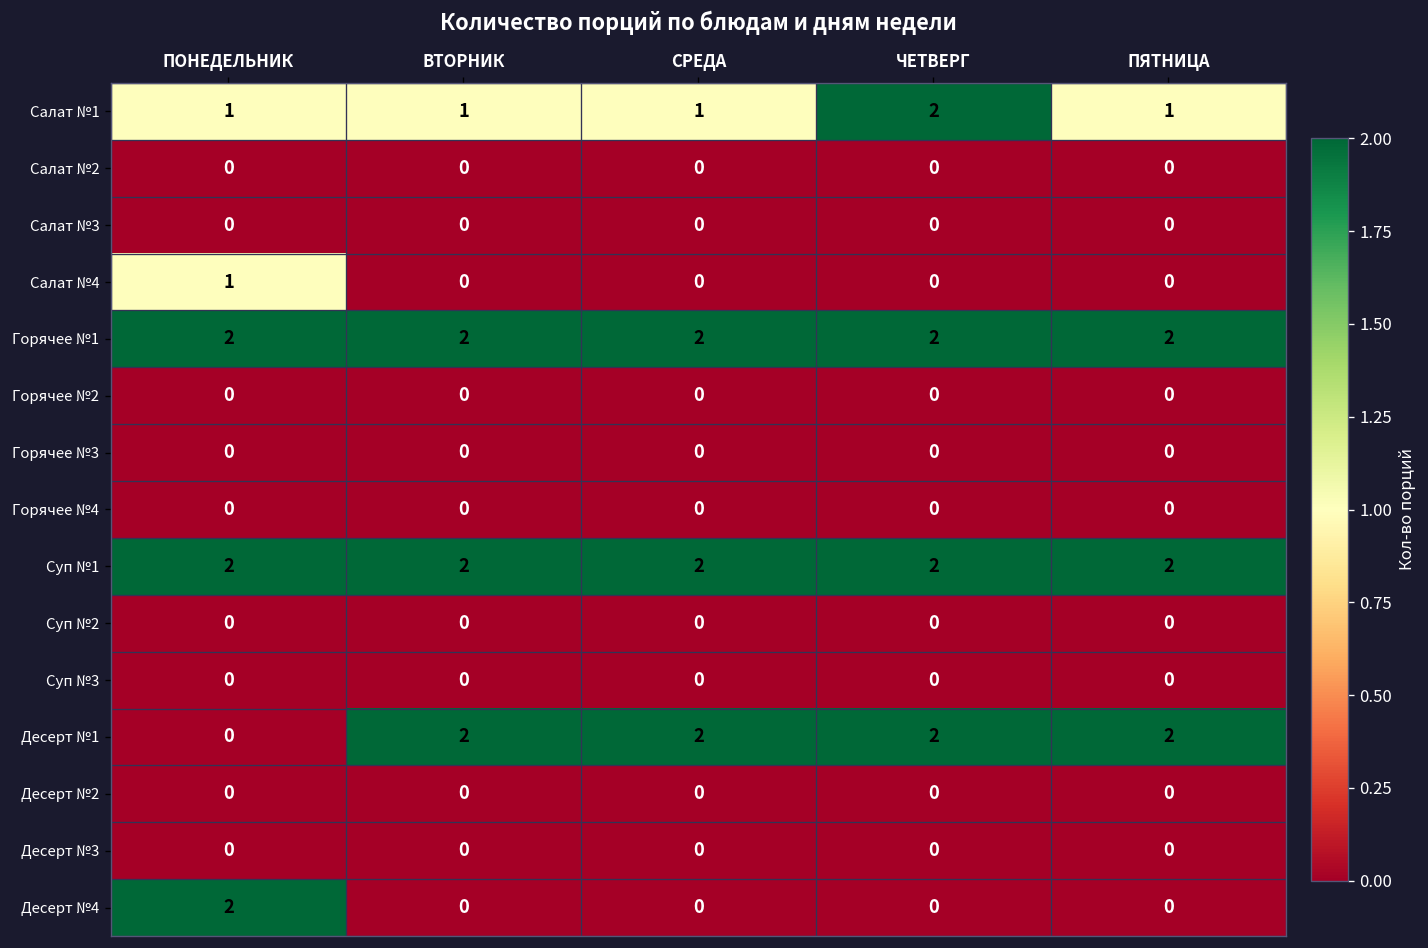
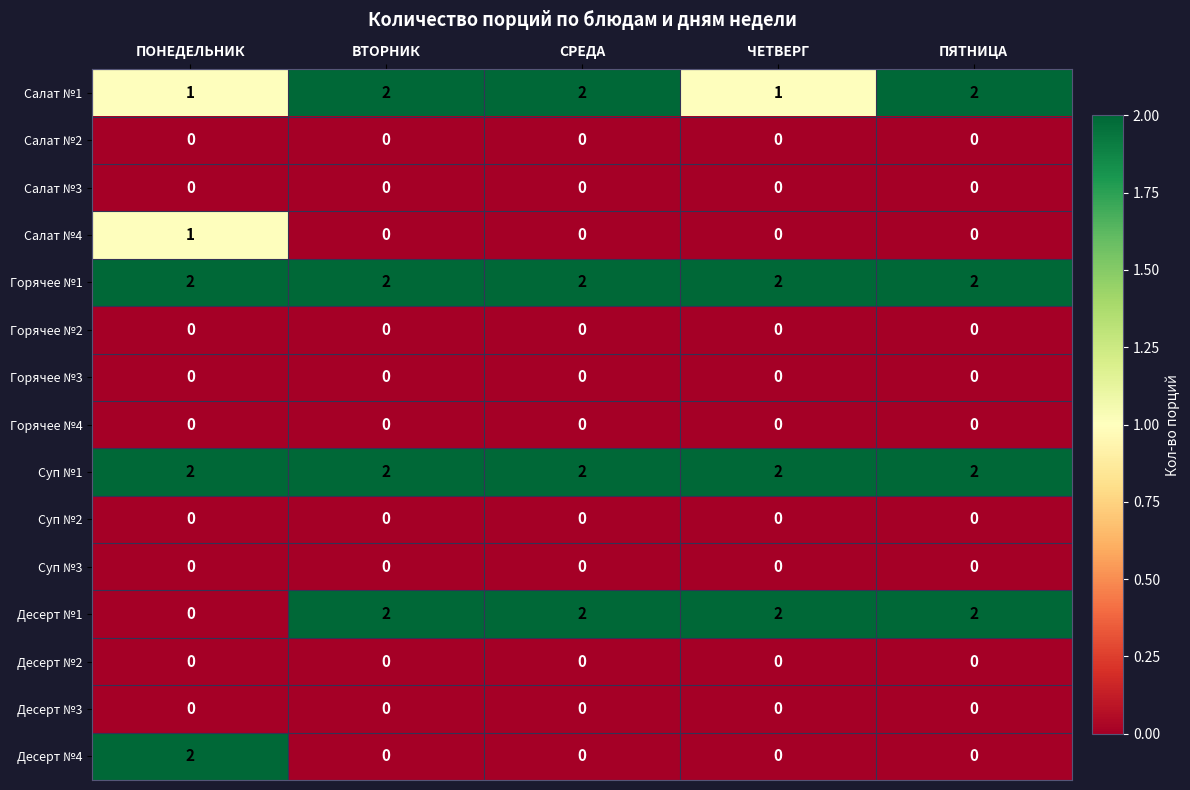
Салат №1, ВТОРНИК: 1 -> 2
Салат №1, СРЕДА: 1 -> 2
Салат №1, ЧЕТВЕРГ: 2 -> 1
Салат №1, ПЯТНИЦА: 1 -> 2
